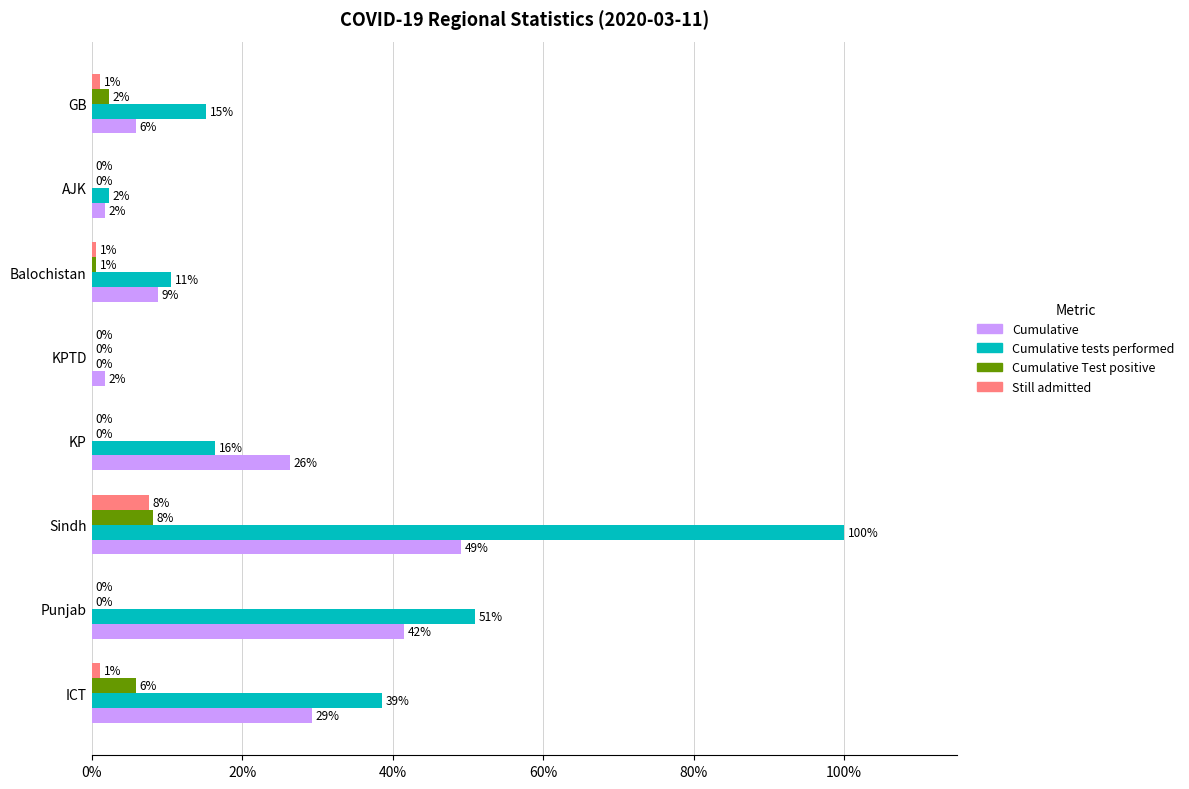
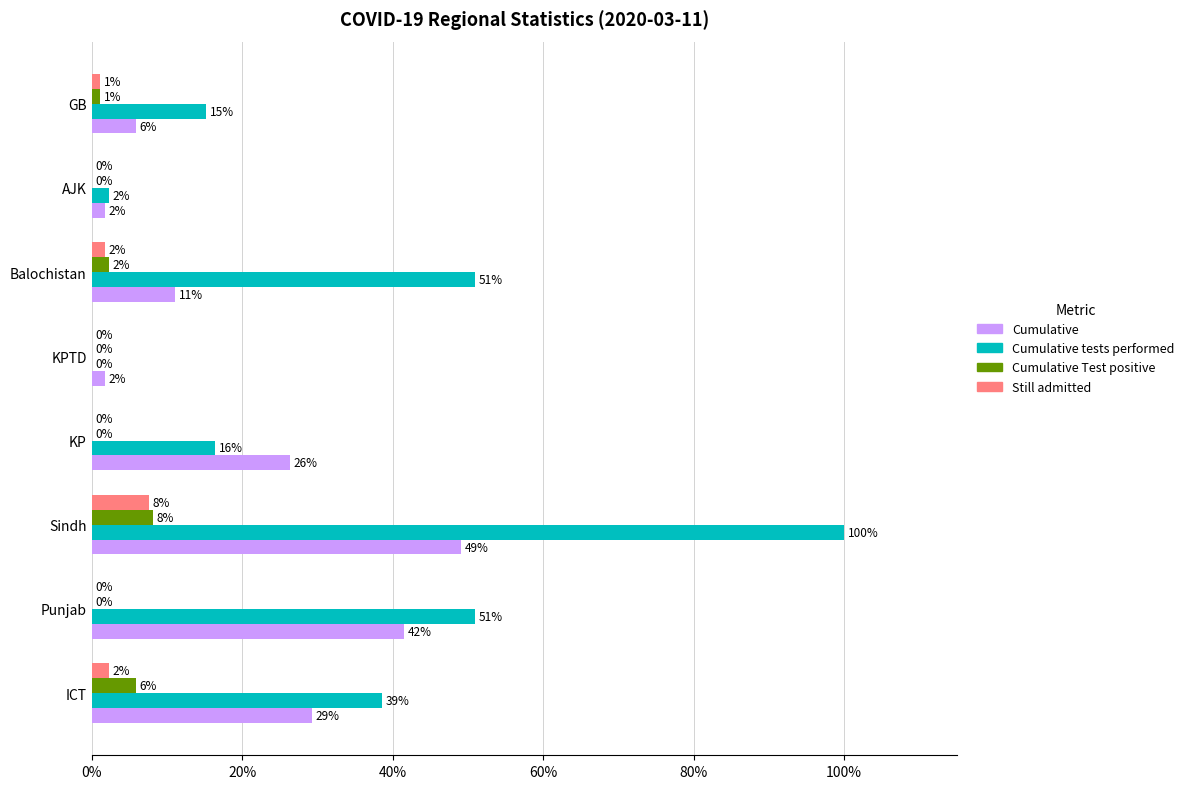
Cumulative Test positive, GB: 2% -> 1%
Still admitted, Balochistan: 1% -> 2%
Cumulative Test positive, Balochistan: 1% -> 2%
Cumulative tests performed, Balochistan: 11% -> 51%
Cumulative, Balochistan: 9% -> 11%
Still admitted, ICT: 1% -> 2%
